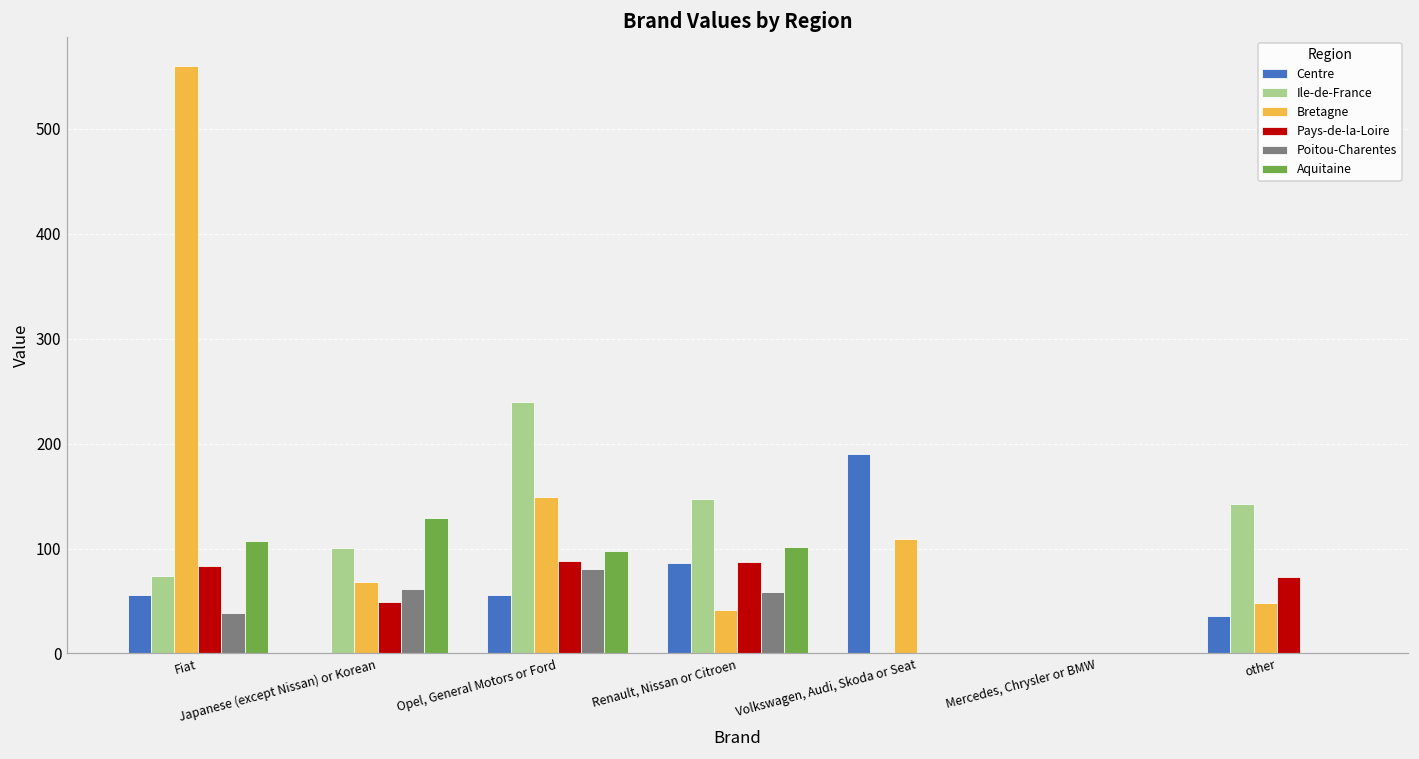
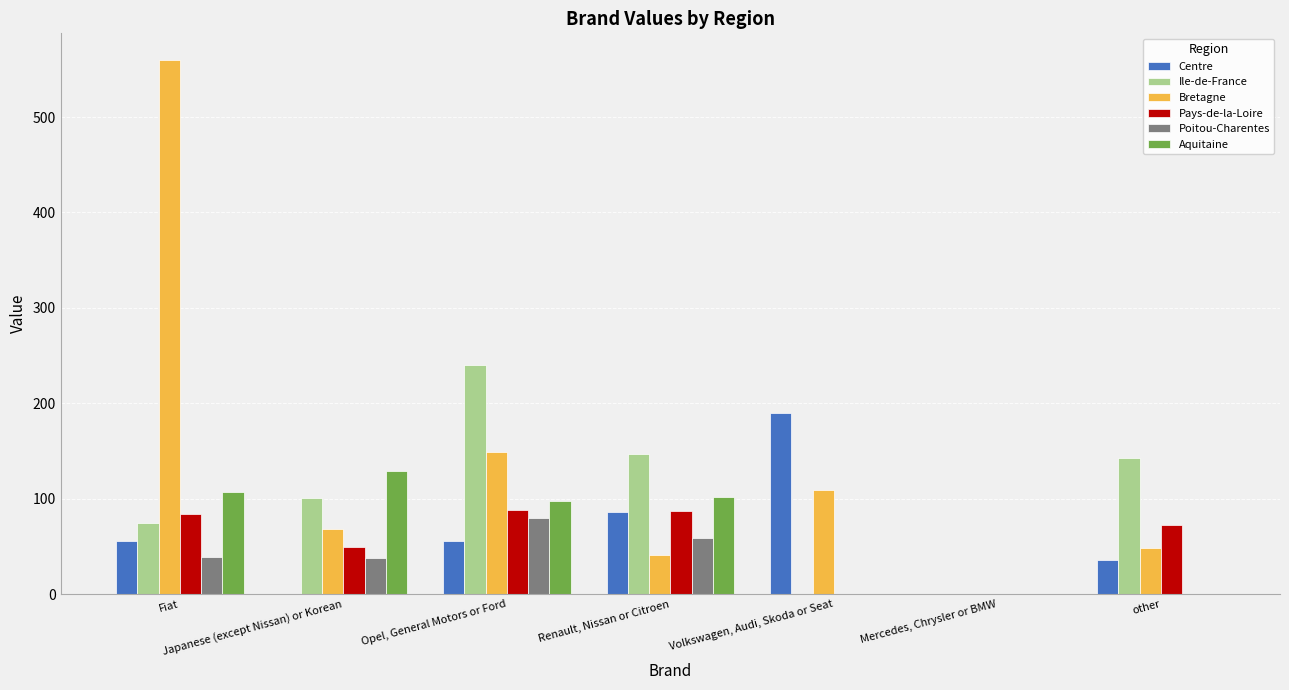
Poitou-Charentes, Japanese (except Nissan) or Korean: 60 -> 40
